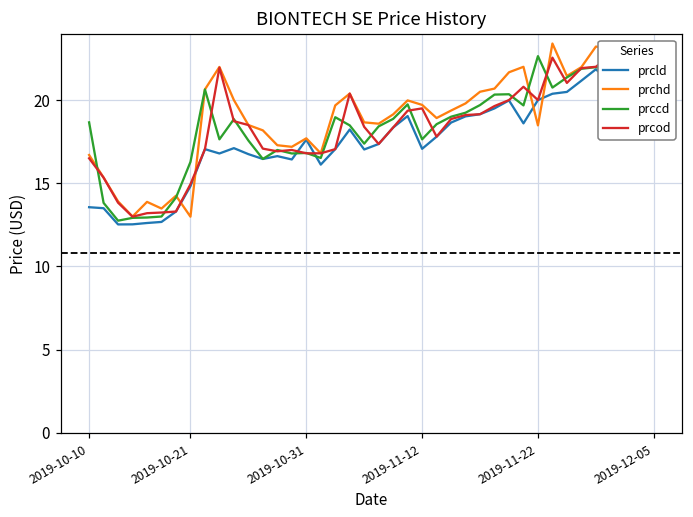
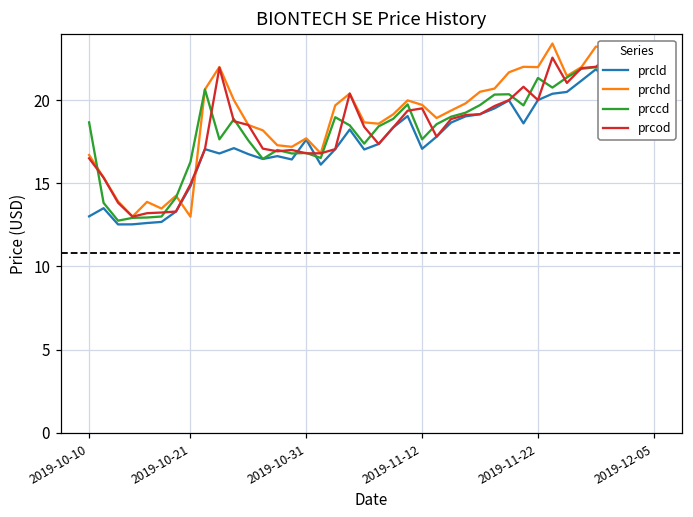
prcld, 2019-10-10: 13.6 -> 13.0
prchd, 2019-11-22: 18.5 -> 22.0
prccd, 2019-11-22: 22.6 -> 21.3
